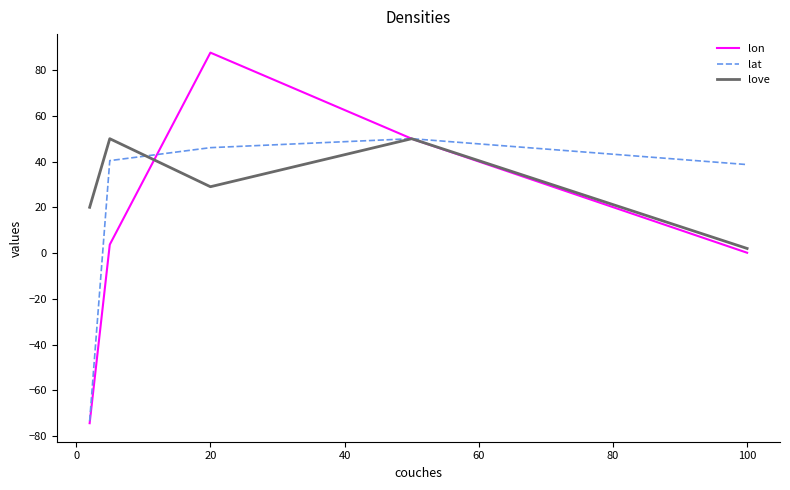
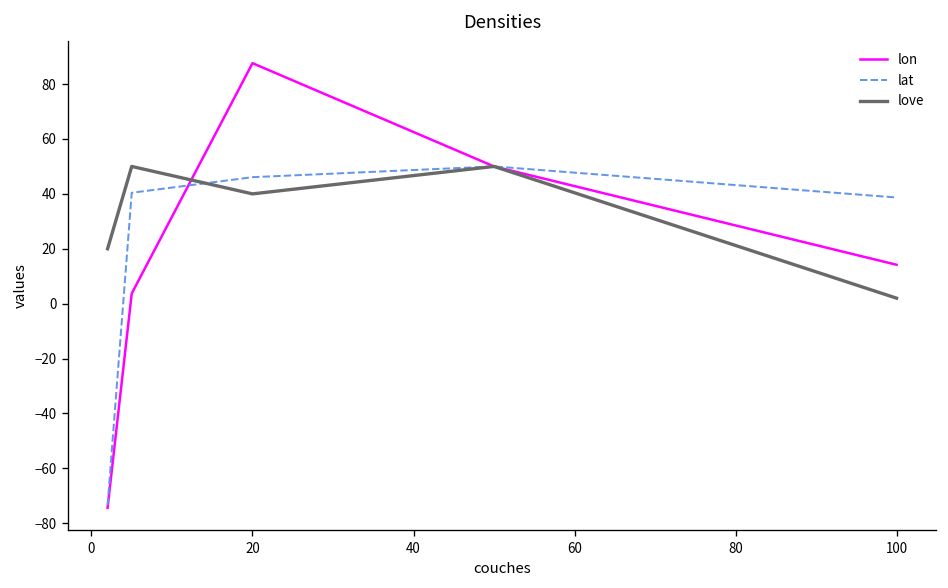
love, 20: 29 -> 40
lon, 100: 0 -> 14
